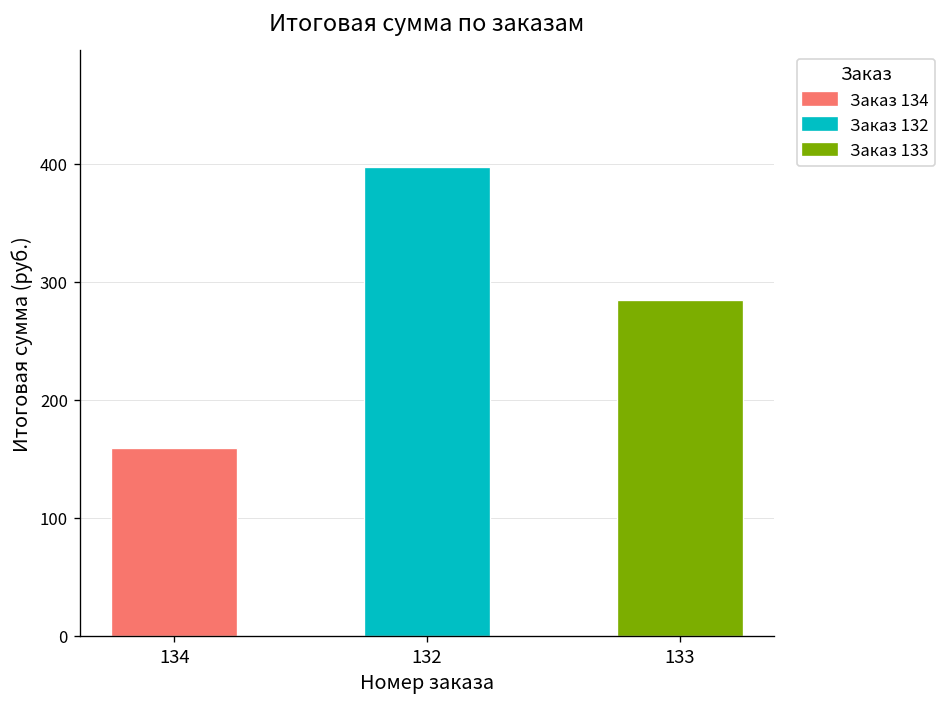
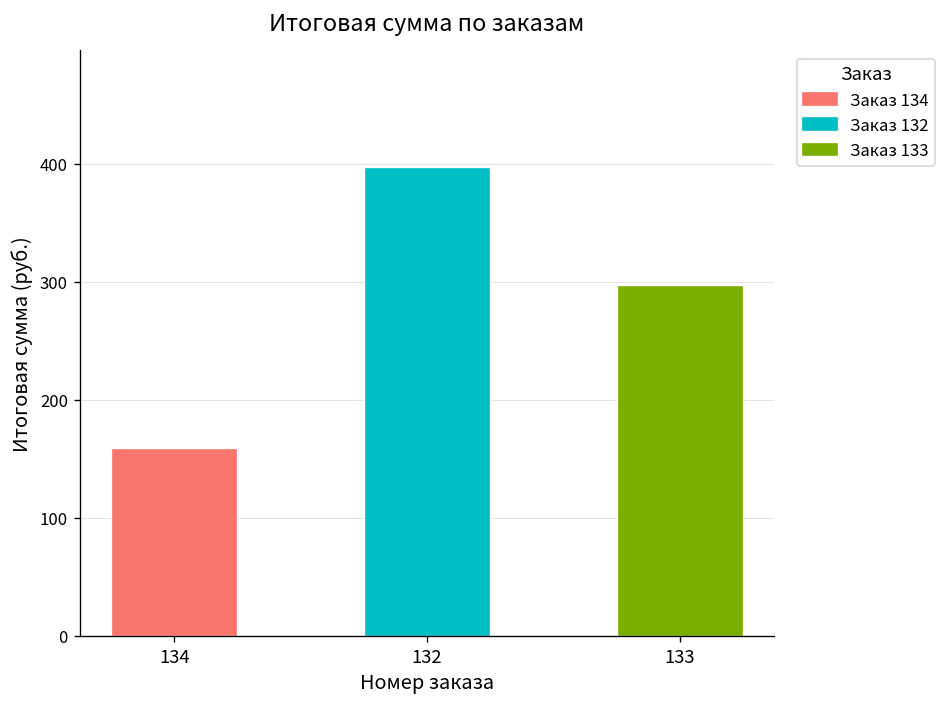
133: 290 -> 300
